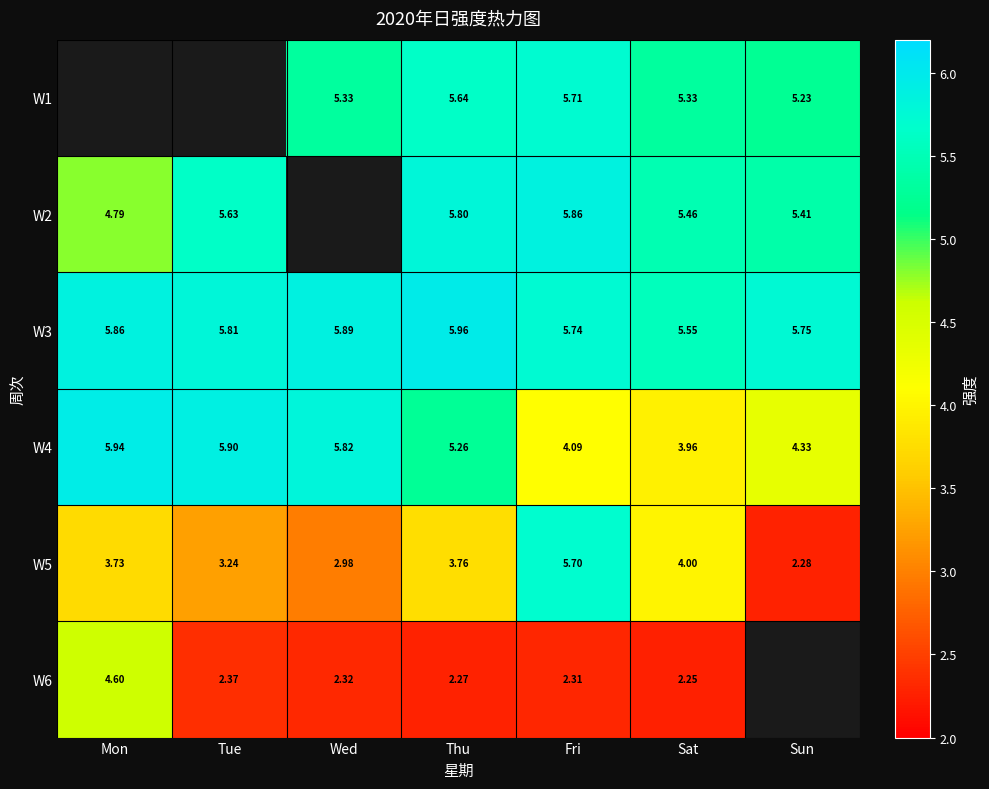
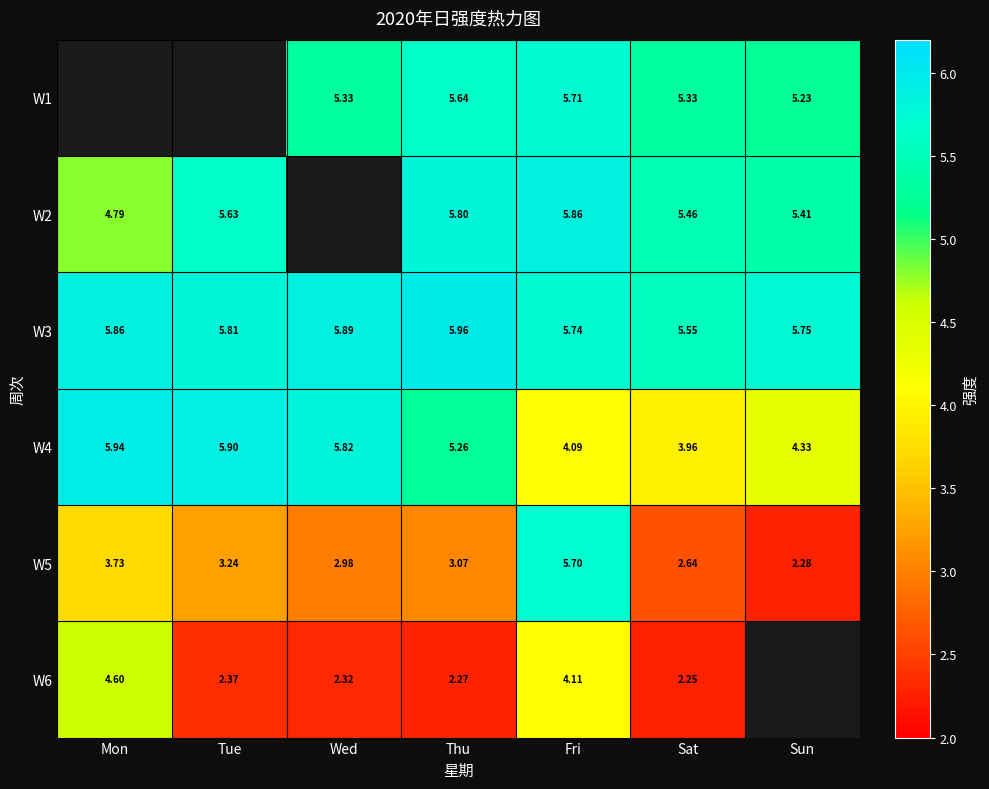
W5, Thu: 3.76 -> 3.07
W5, Sat: 4.00 -> 2.64
W6, Fri: 2.31 -> 4.11
